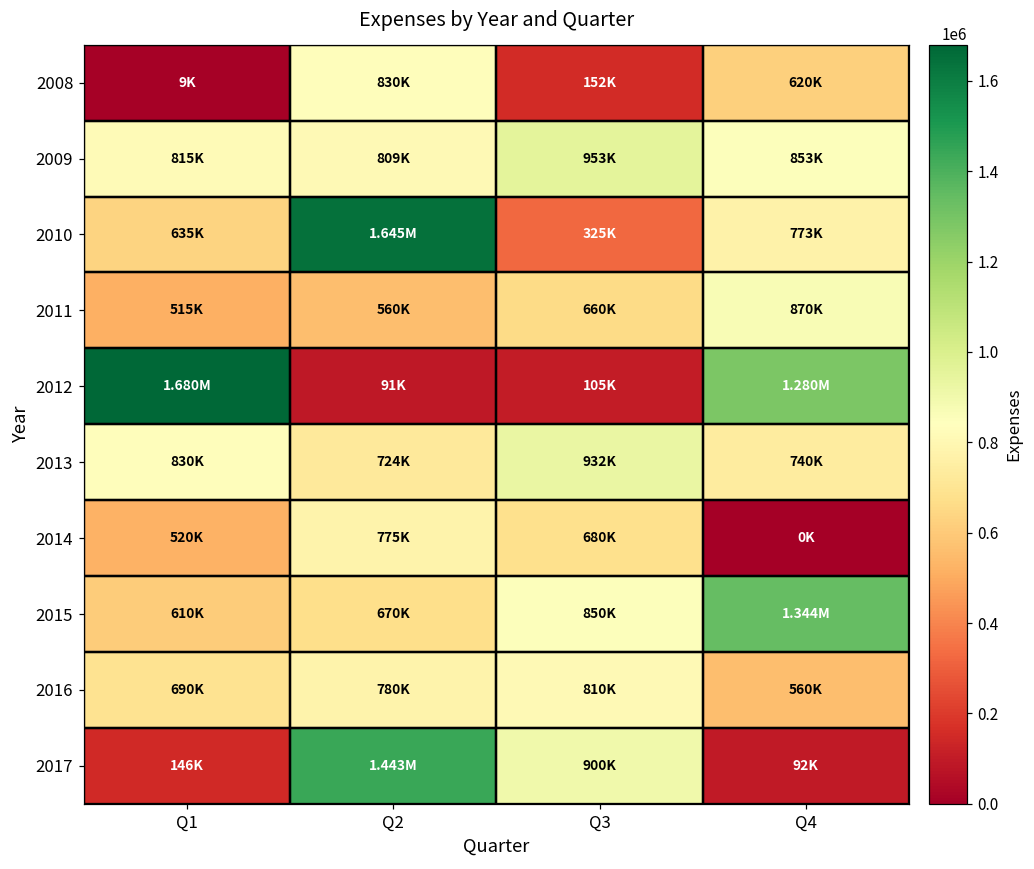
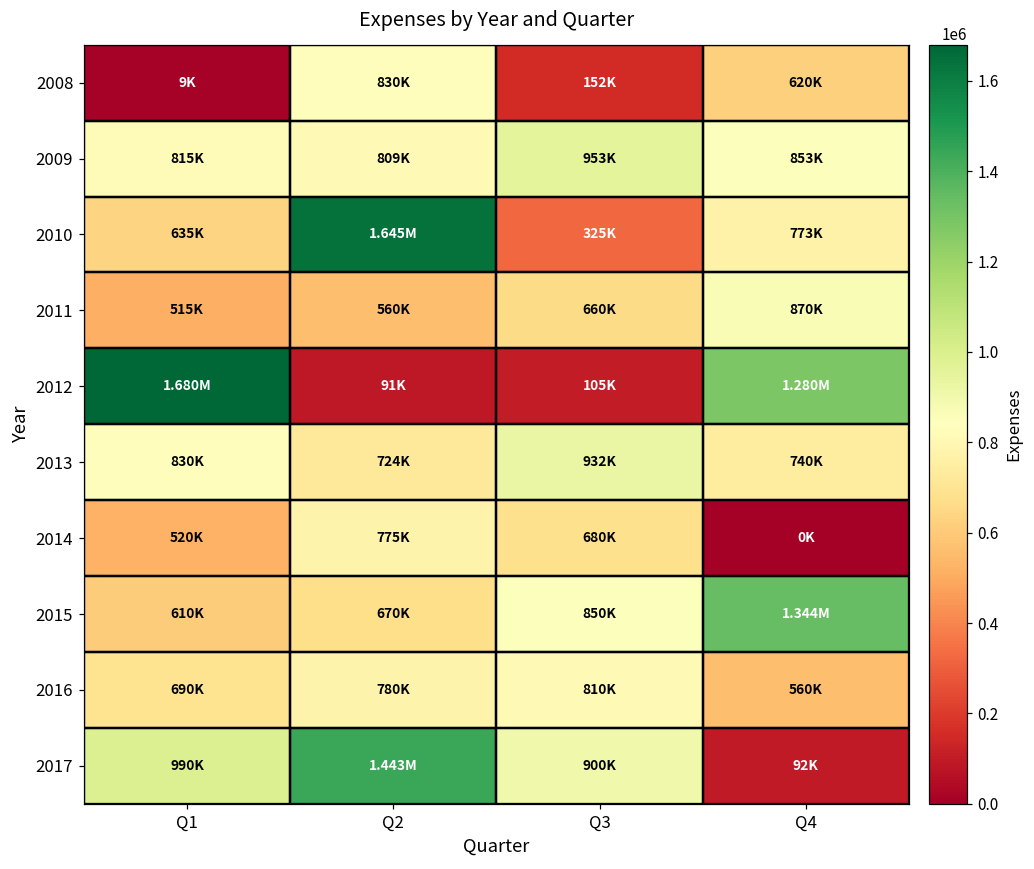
2017, Q1: 146K -> 990K
